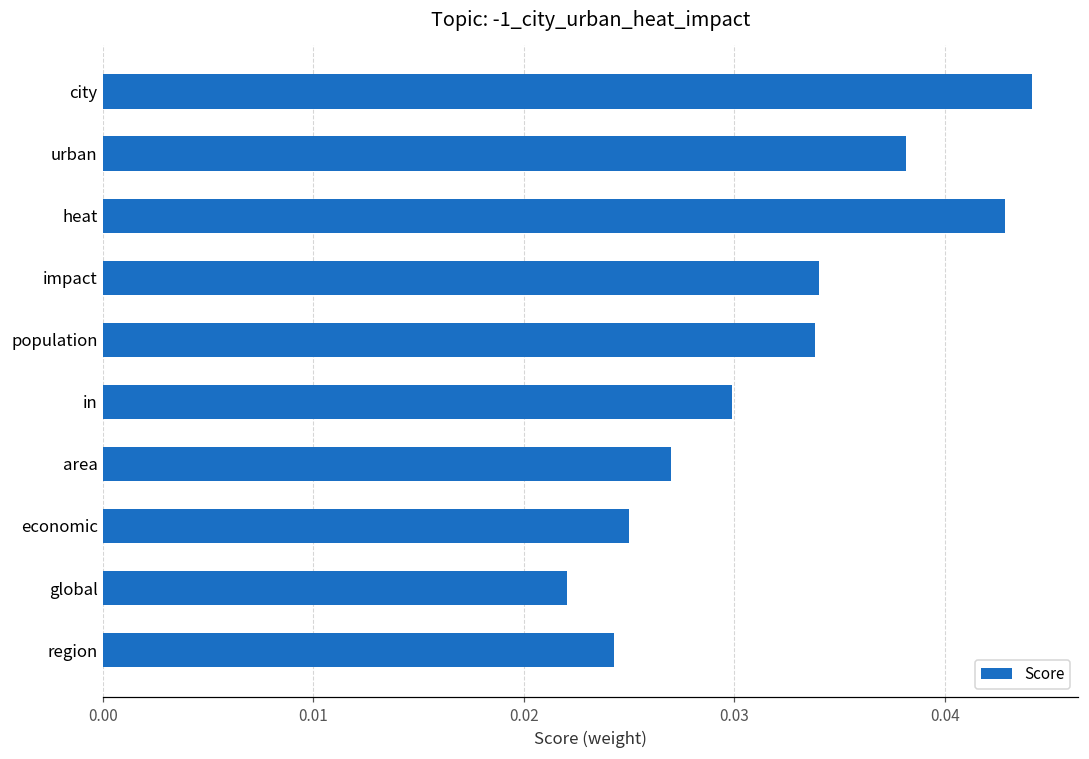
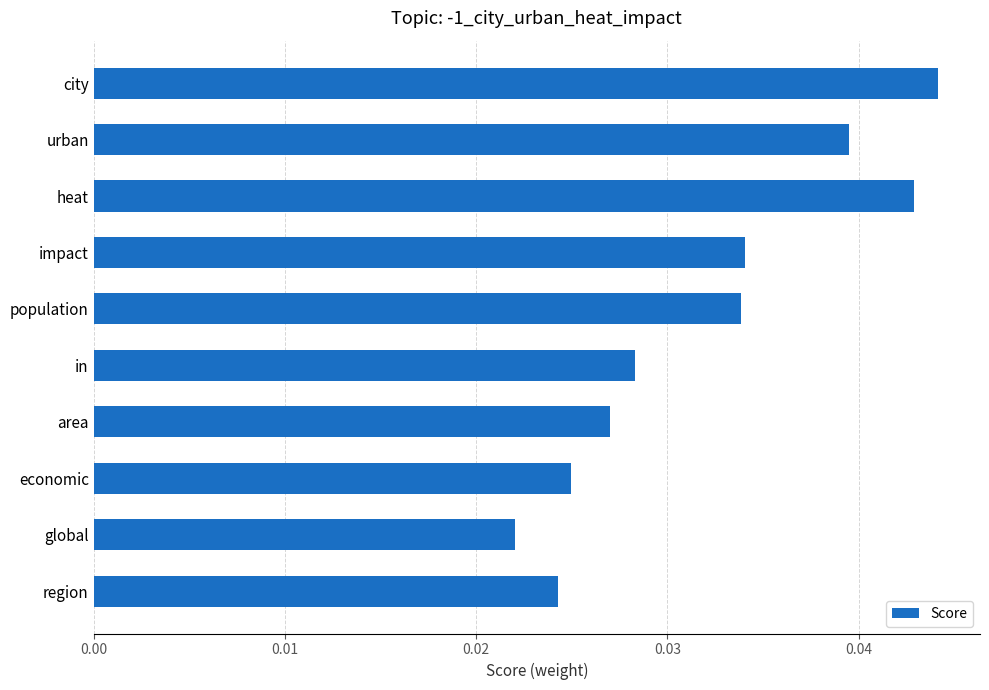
urban: 0.0382 -> 0.0395
in: 0.0299 -> 0.0283
